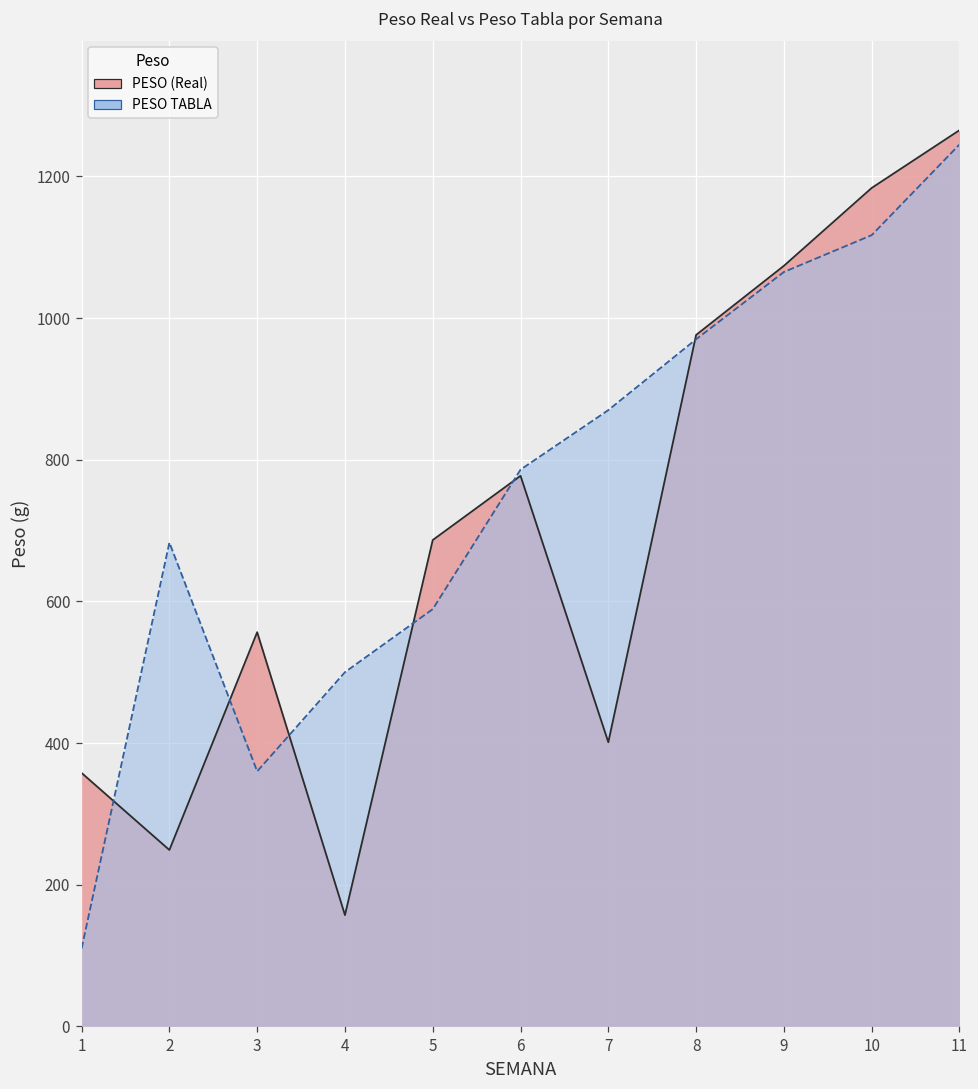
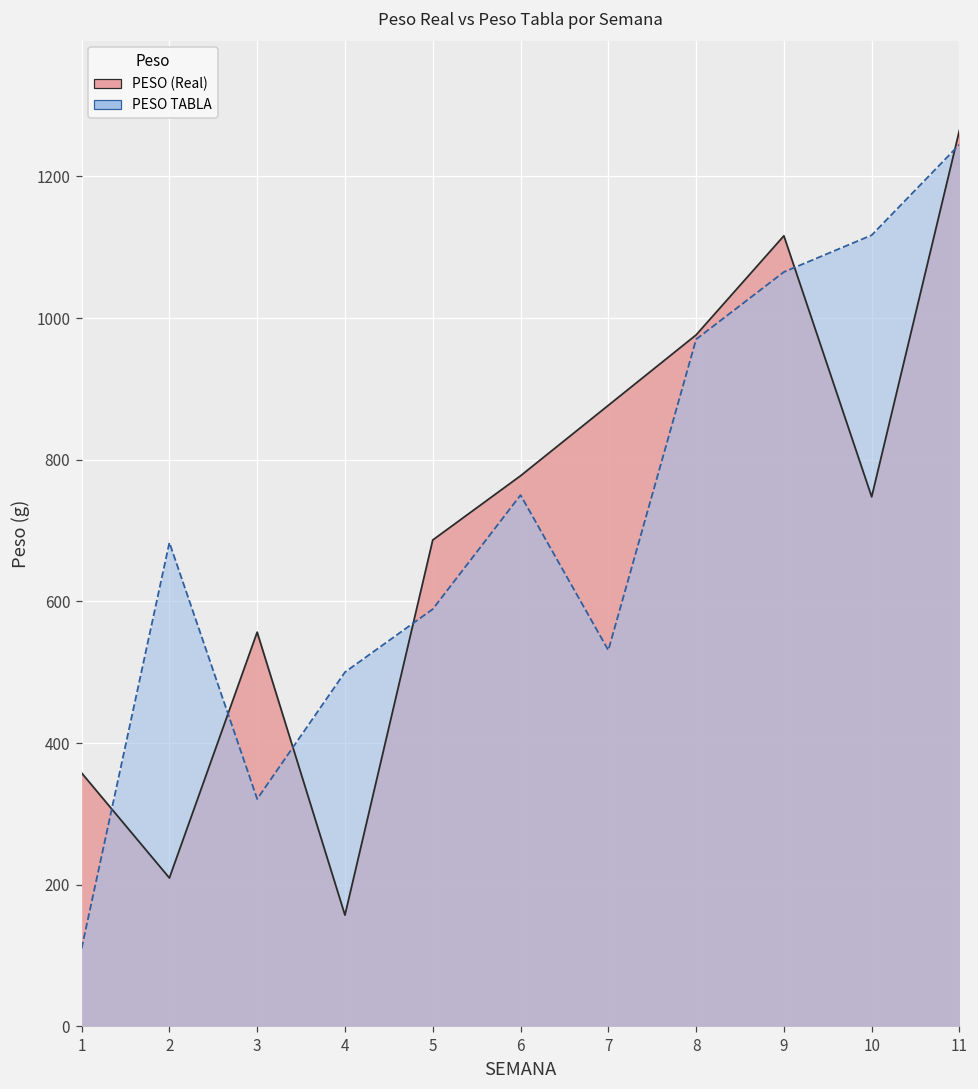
PESO (Real), 2: 250 -> 210
PESO TABLA, 3: 360 -> 320
PESO TABLA, 6: 790 -> 750
PESO (Real), 7: 400 -> 880
PESO TABLA, 7: 870 -> 530
PESO (Real), 9: 1070 -> 1120
PESO (Real), 10: 1180 -> 750
